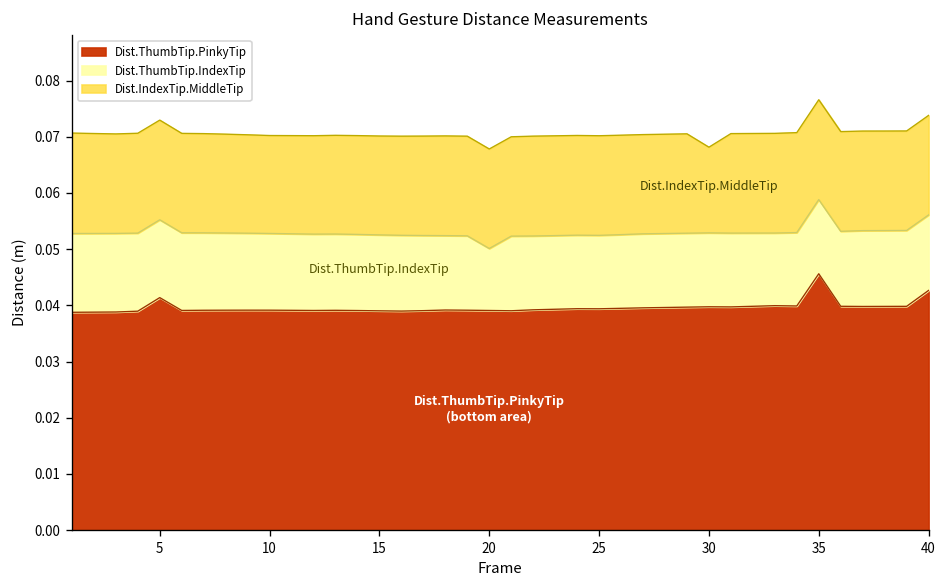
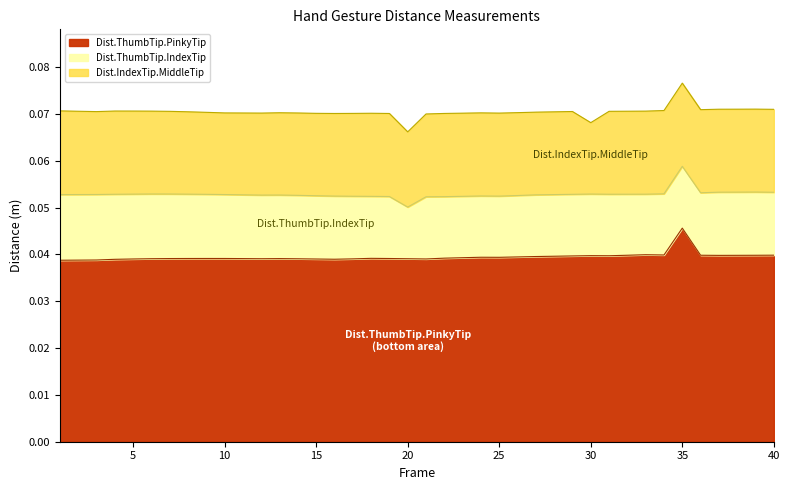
Dist.ThumbTip.PinkyTip, 5: 0.041 -> 0.039
Dist.IndexTip.MiddleTip, 20: 0.018 -> 0.016
Dist.ThumbTip.PinkyTip, 40: 0.043 -> 0.040
